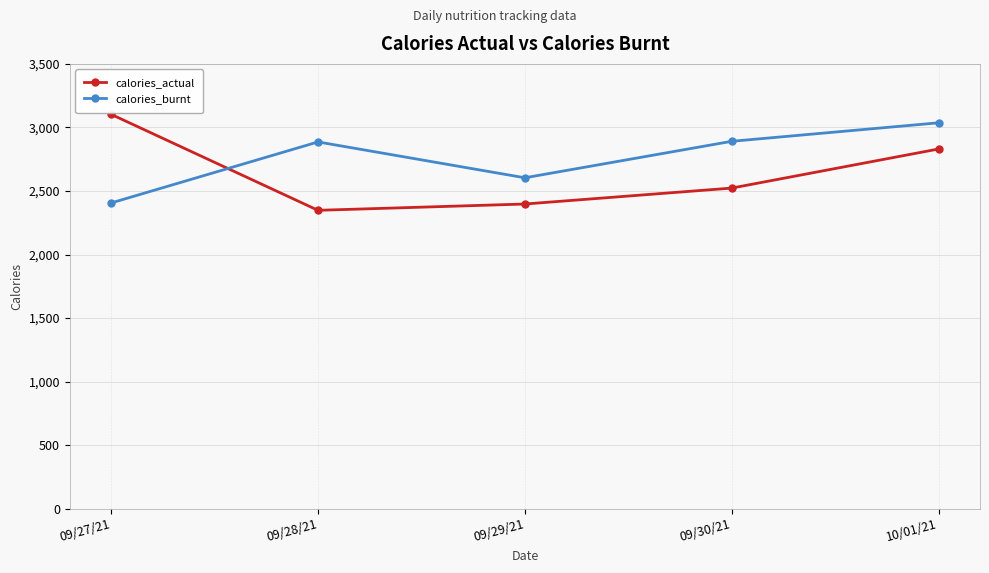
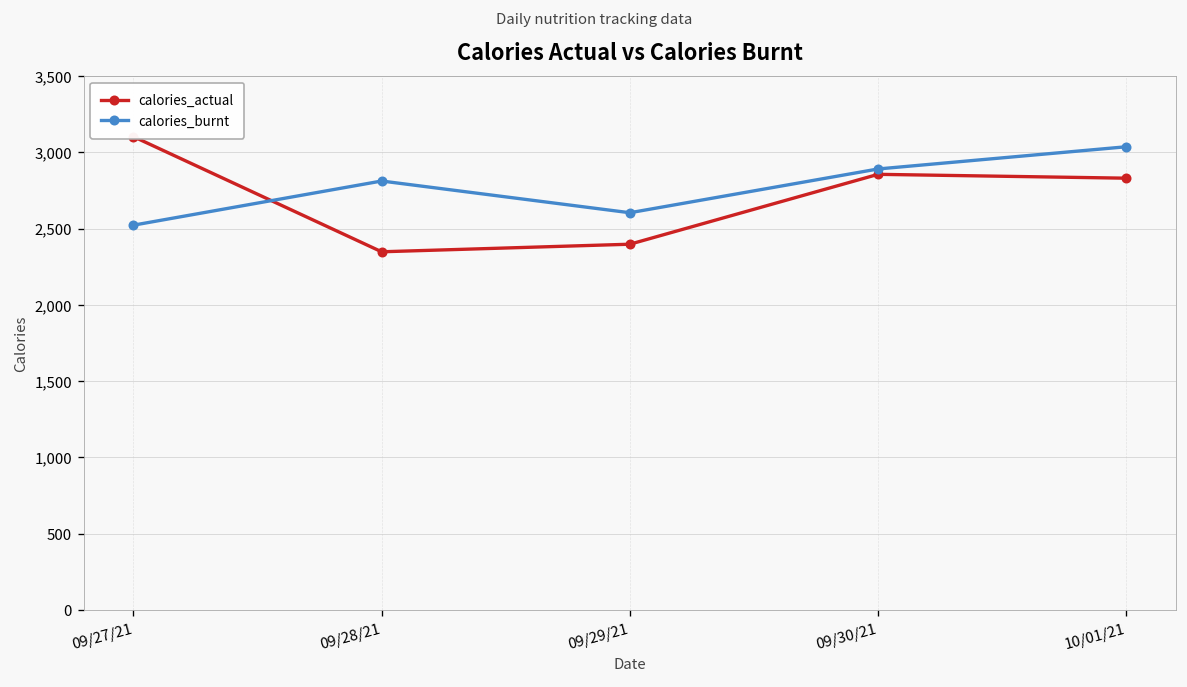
calories_burnt, 09/27/21: 2,410 -> 2,520
calories_burnt, 09/28/21: 2,890 -> 2,810
calories_actual, 09/30/21: 2,520 -> 2,860
